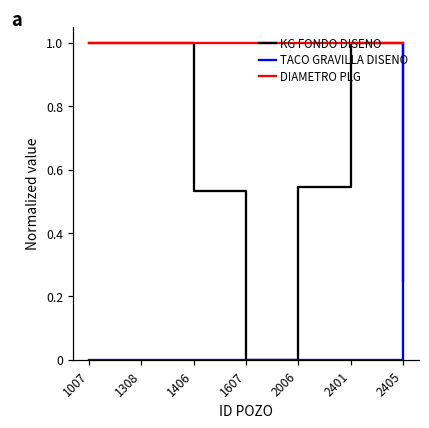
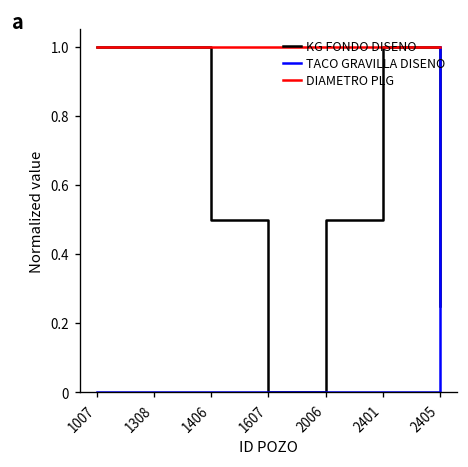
KG FONDO DISENO, 1406: 0.53 -> 0.50
KG FONDO DISENO, 2006: 0.54 -> 0.50
